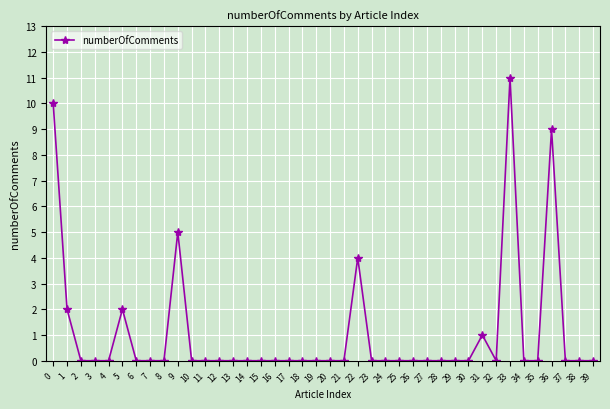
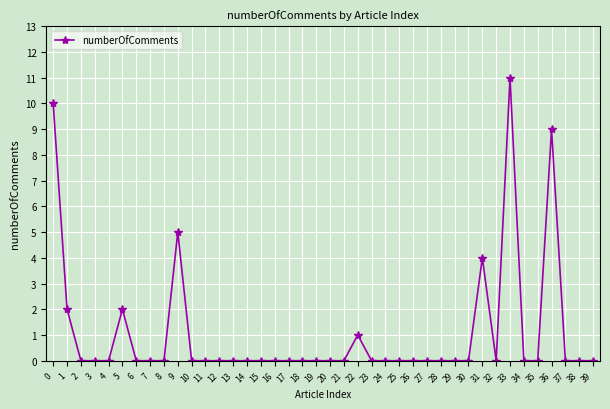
22: 4 -> 1
31: 1 -> 4
